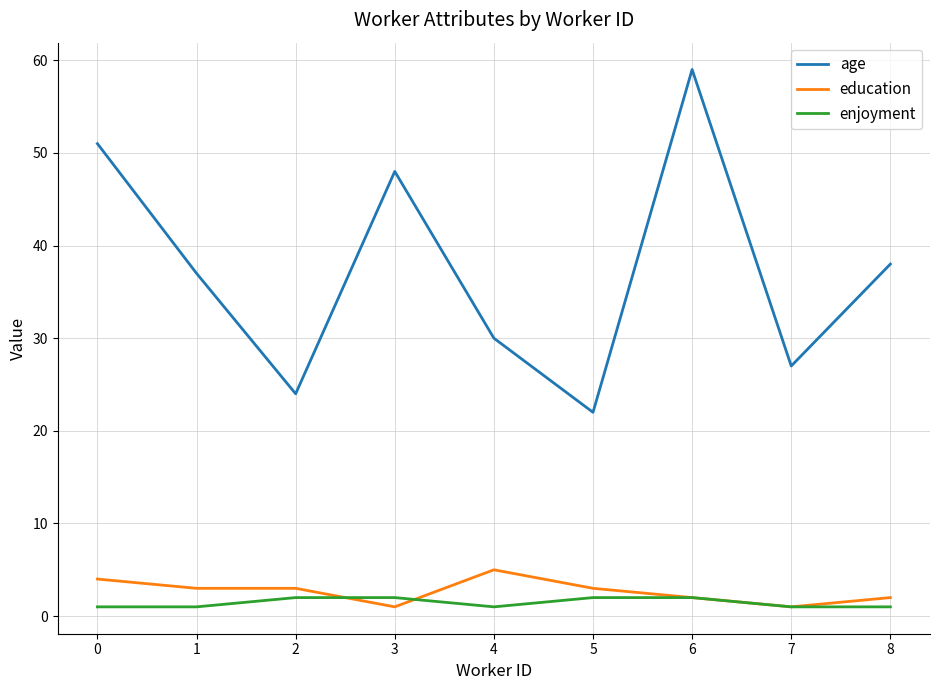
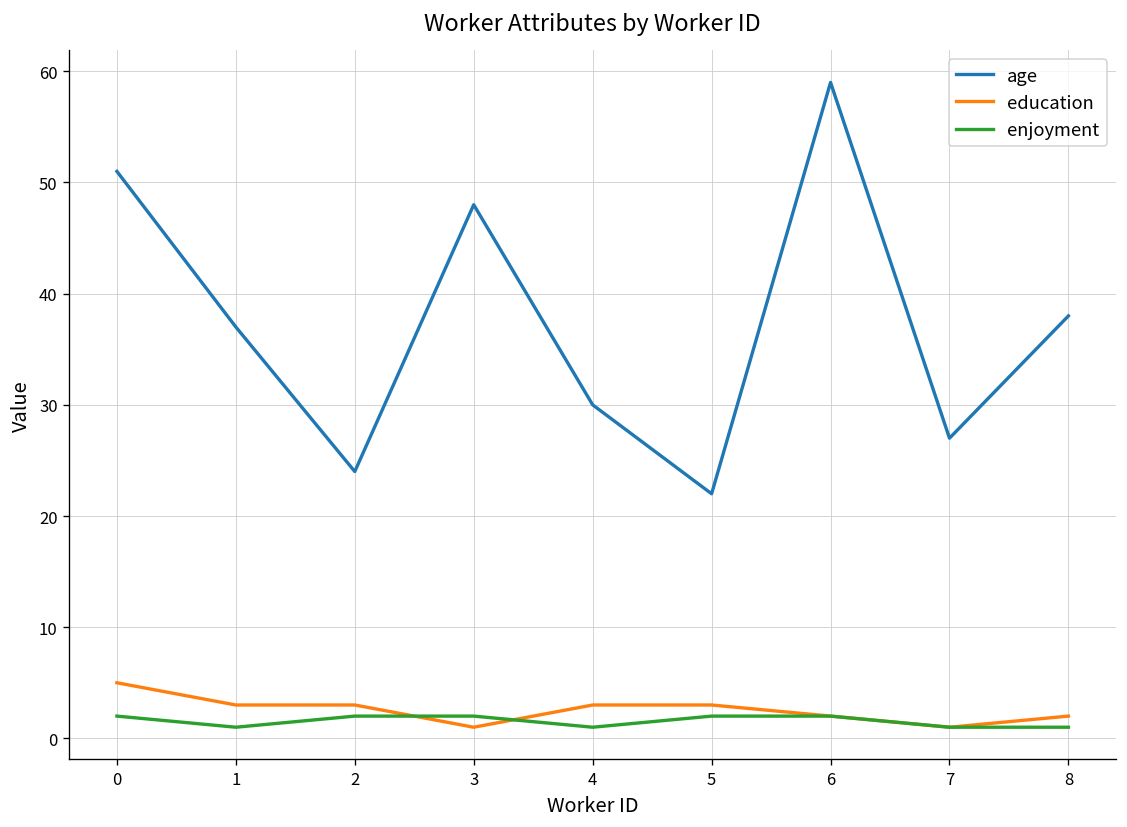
education, 0: 4 -> 5
enjoyment, 0: 1 -> 2
education, 4: 5 -> 3
